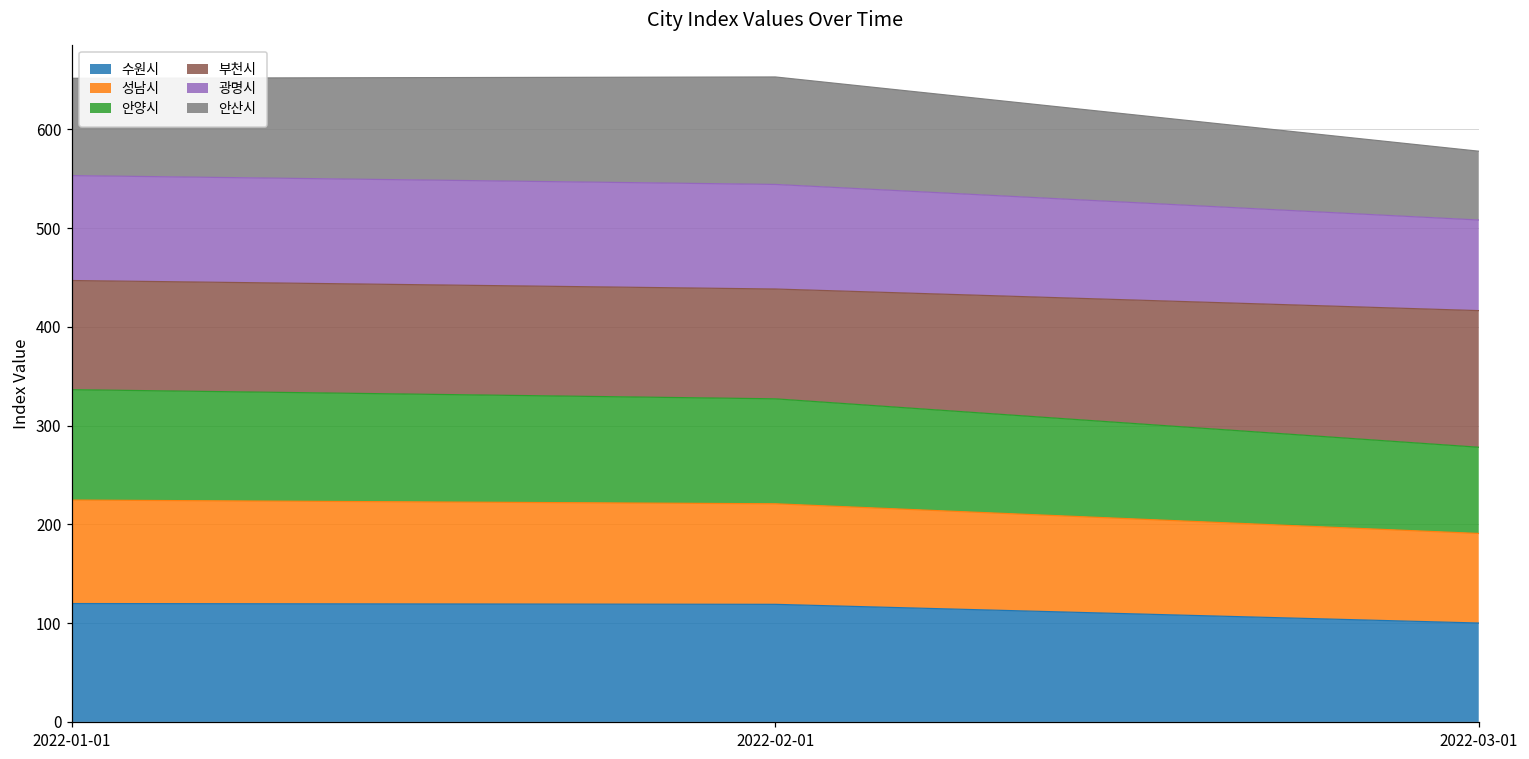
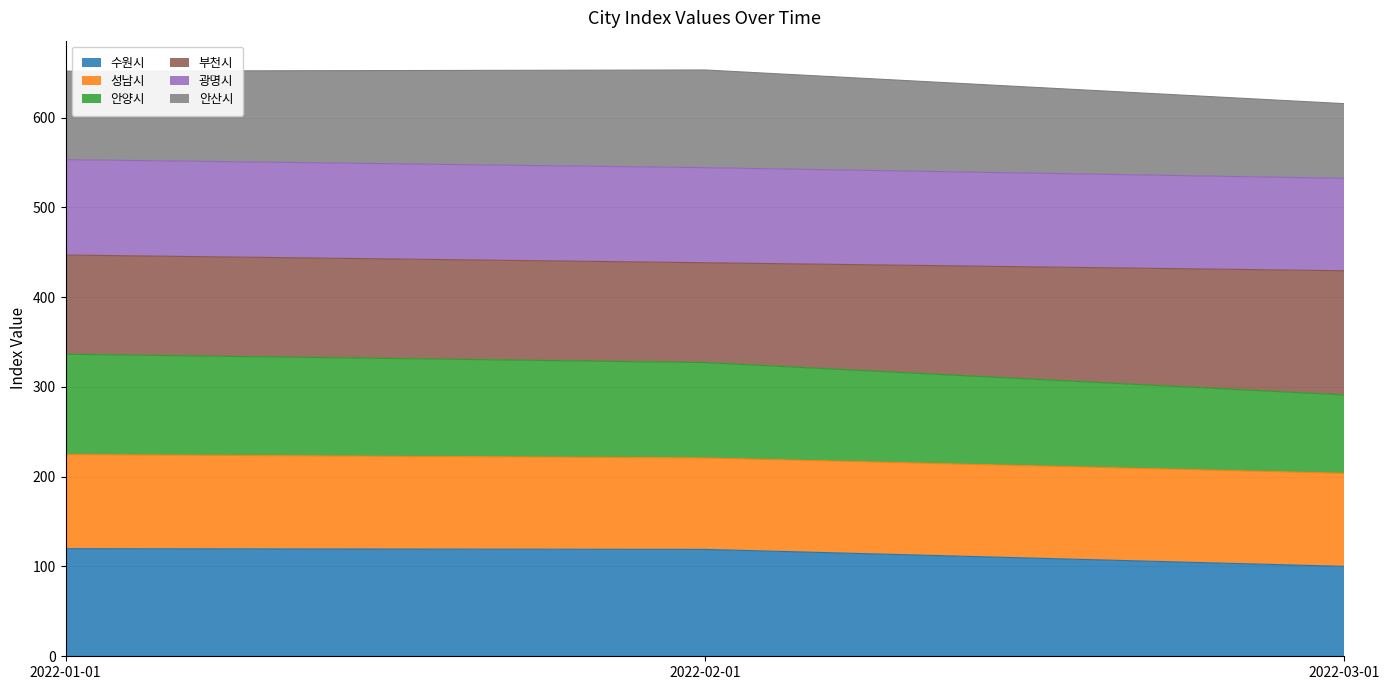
성남시, 2022-03-01: 90 -> 100
광명시, 2022-03-01: 90 -> 100
안산시, 2022-03-01: 70 -> 80
